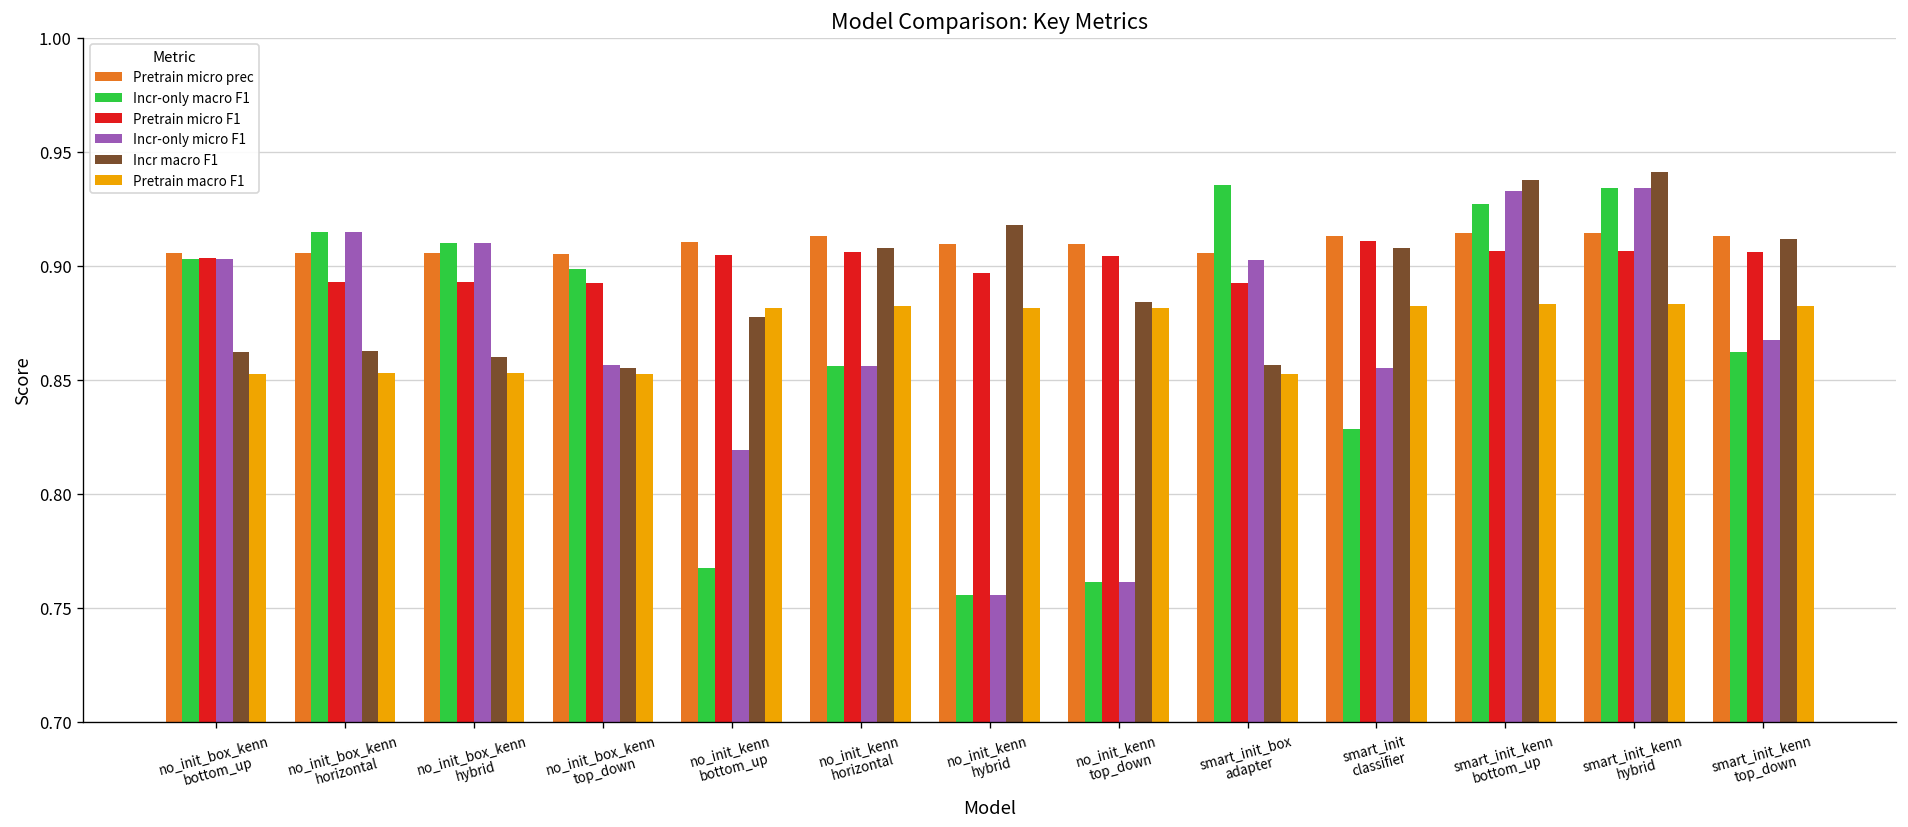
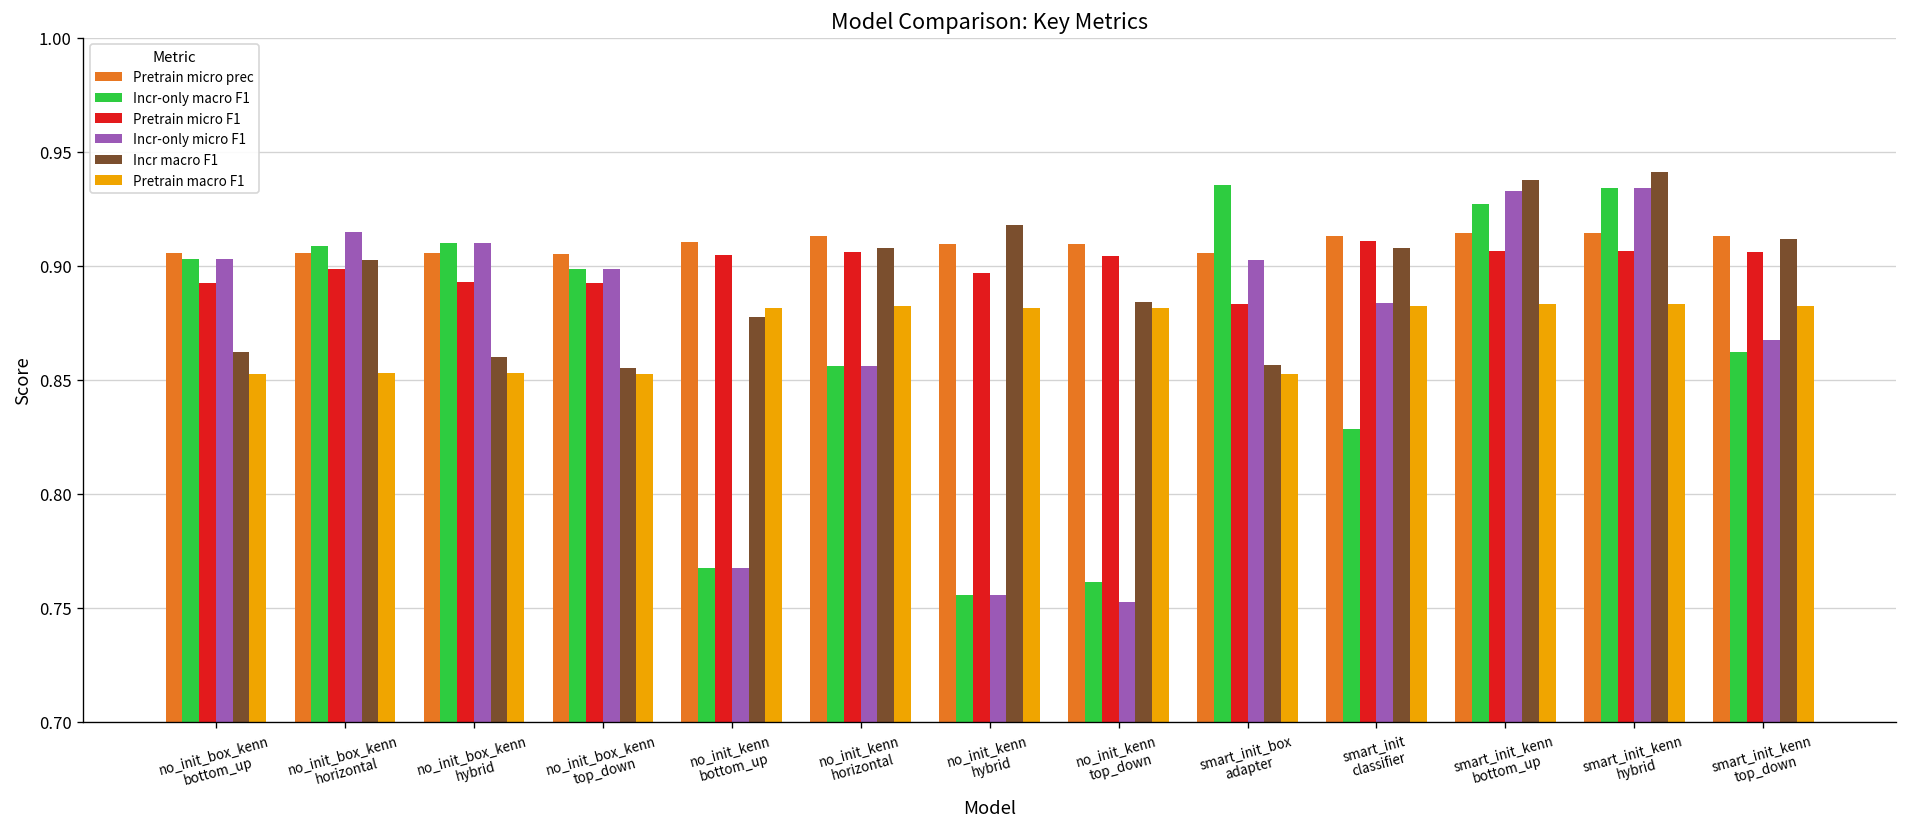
Pretrain micro F1, no_init_box_kenn bottom_up: 0.904 -> 0.893
Incr-only macro F1, no_init_box_kenn horizontal: 0.915 -> 0.909
Pretrain micro F1, no_init_box_kenn horizontal: 0.893 -> 0.899
Incr macro F1, no_init_box_kenn horizontal: 0.862 -> 0.902
Incr-only micro F1, no_init_box_kenn top_down: 0.857 -> 0.899
Incr-only micro F1, no_init_kenn bottom_up: 0.819 -> 0.767
Incr-only micro F1, no_init_kenn top_down: 0.761 -> 0.753
Pretrain micro F1, smart_init_box adapter: 0.893 -> 0.883
Incr-only micro F1, smart_init classifier: 0.855 -> 0.884
